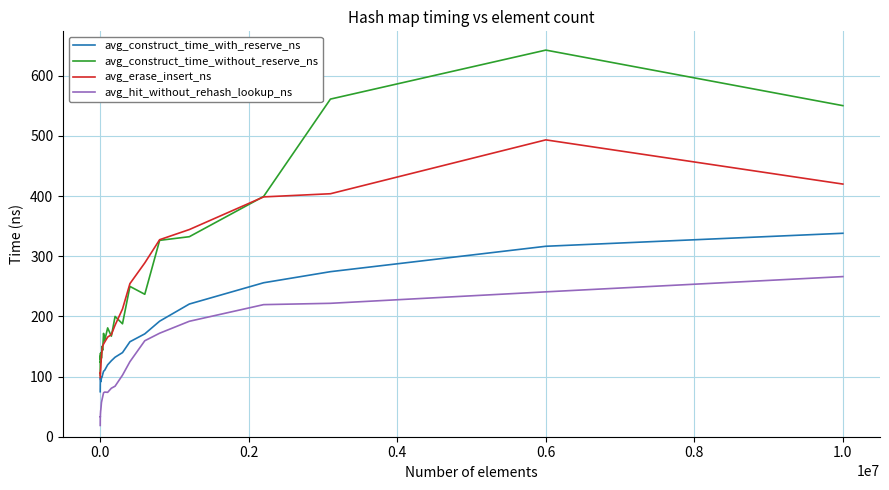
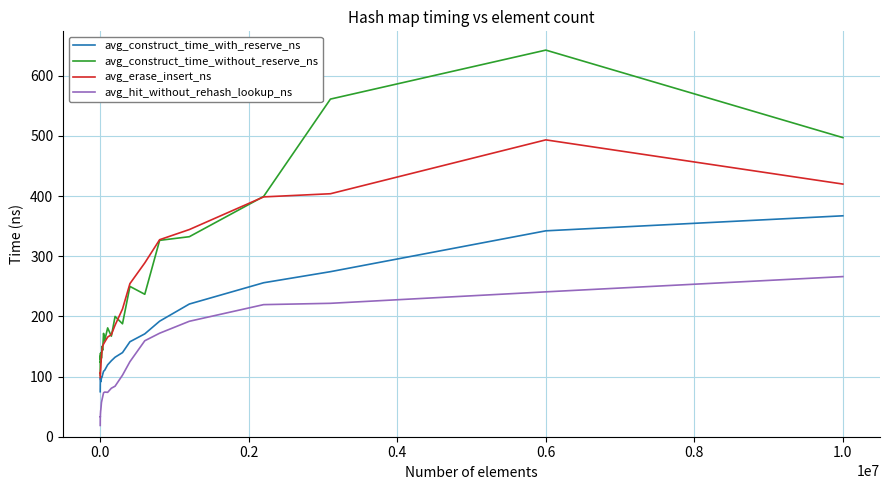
avg_construct_time_with_reserve_ns, 0.6: 320 -> 340
avg_construct_time_with_reserve_ns, 1.0: 340 -> 370
avg_construct_time_without_reserve_ns, 1.0: 550 -> 500
